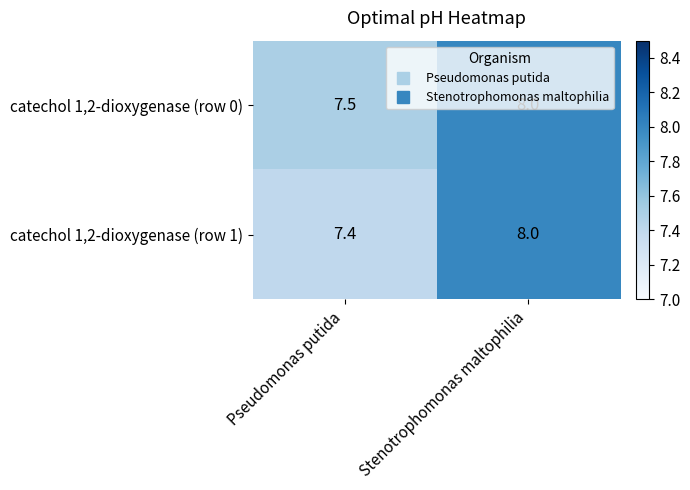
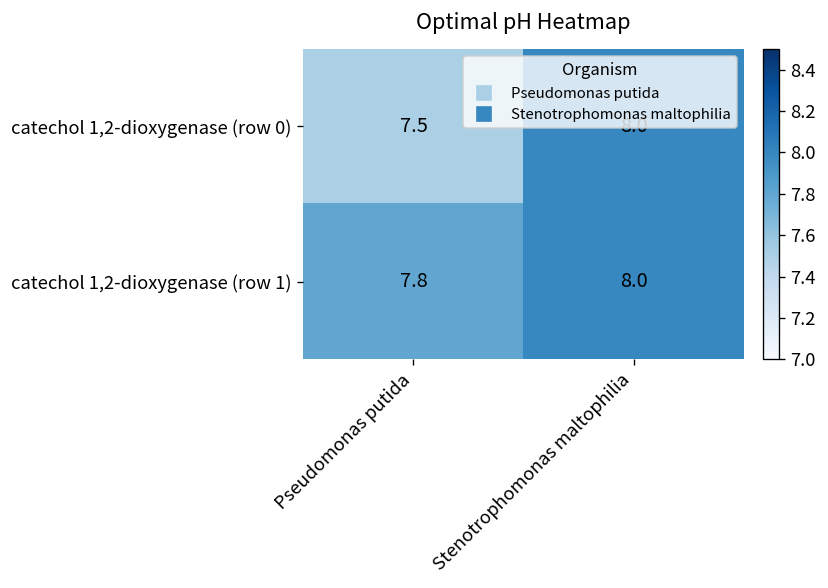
catechol 1,2-dioxygenase (row 1), Pseudomonas putida: 7.4 -> 7.8
